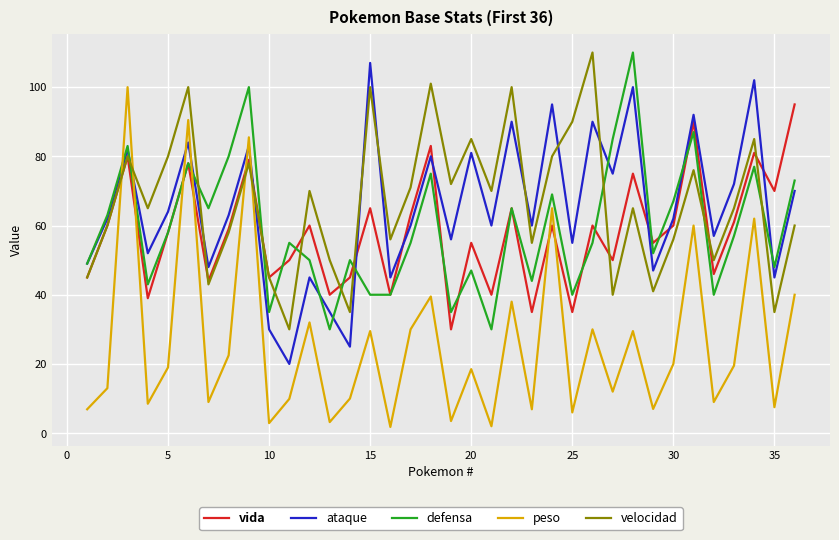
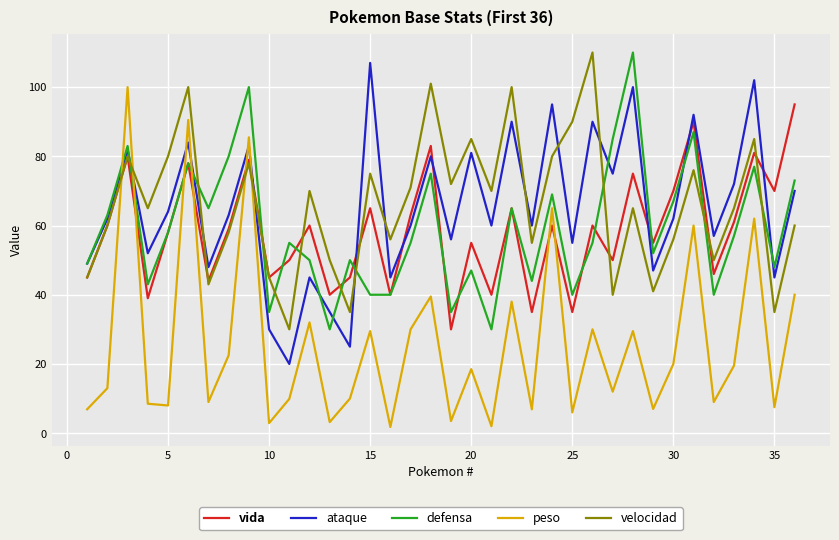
peso, 5: 19 -> 8
velocidad, 15: 100 -> 75
vida, 30: 60 -> 70
